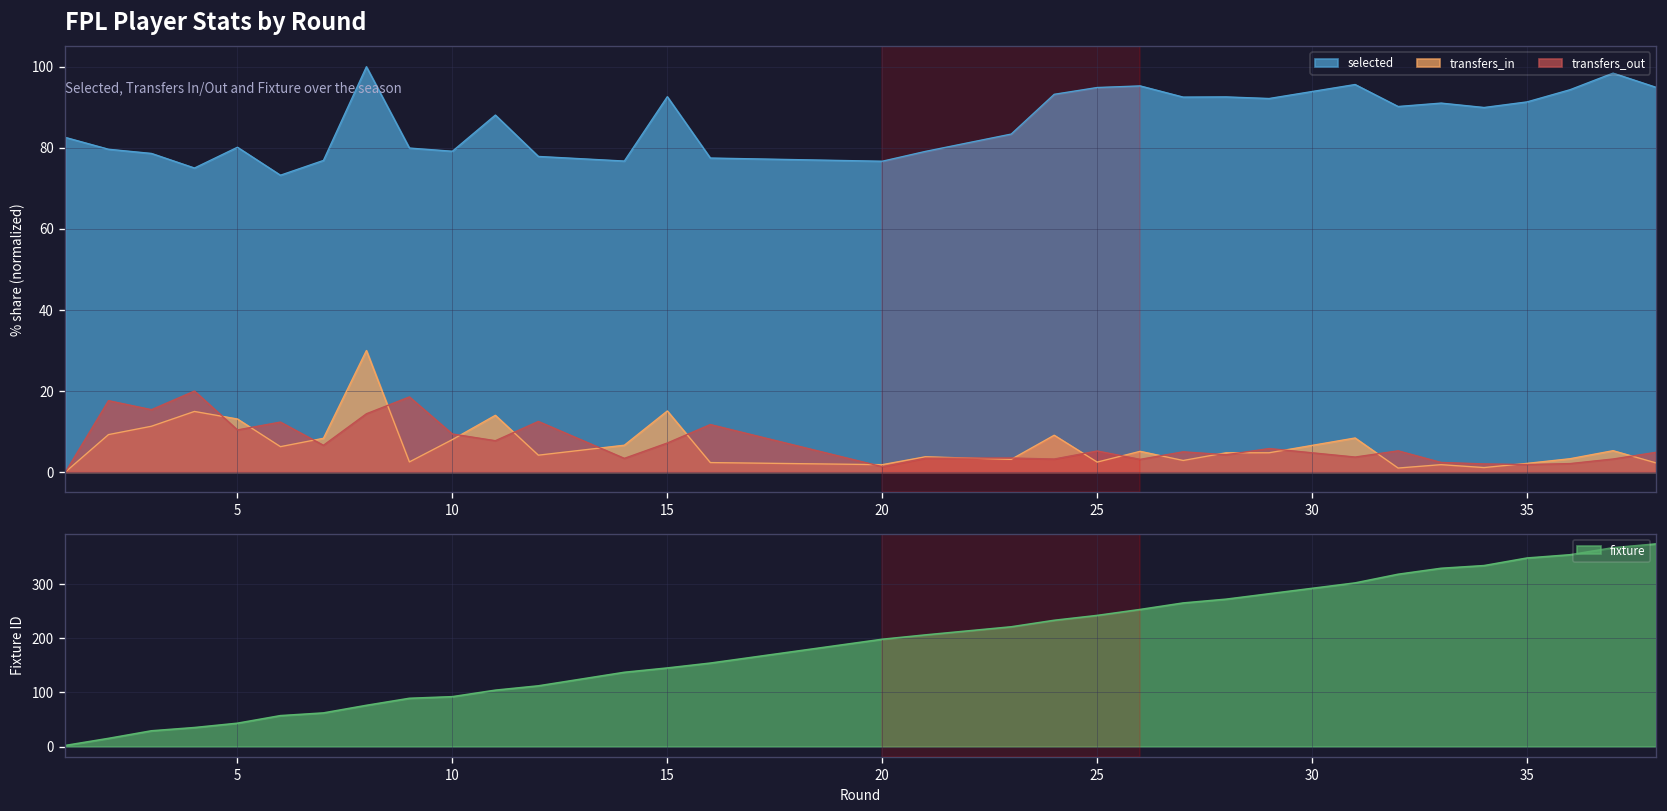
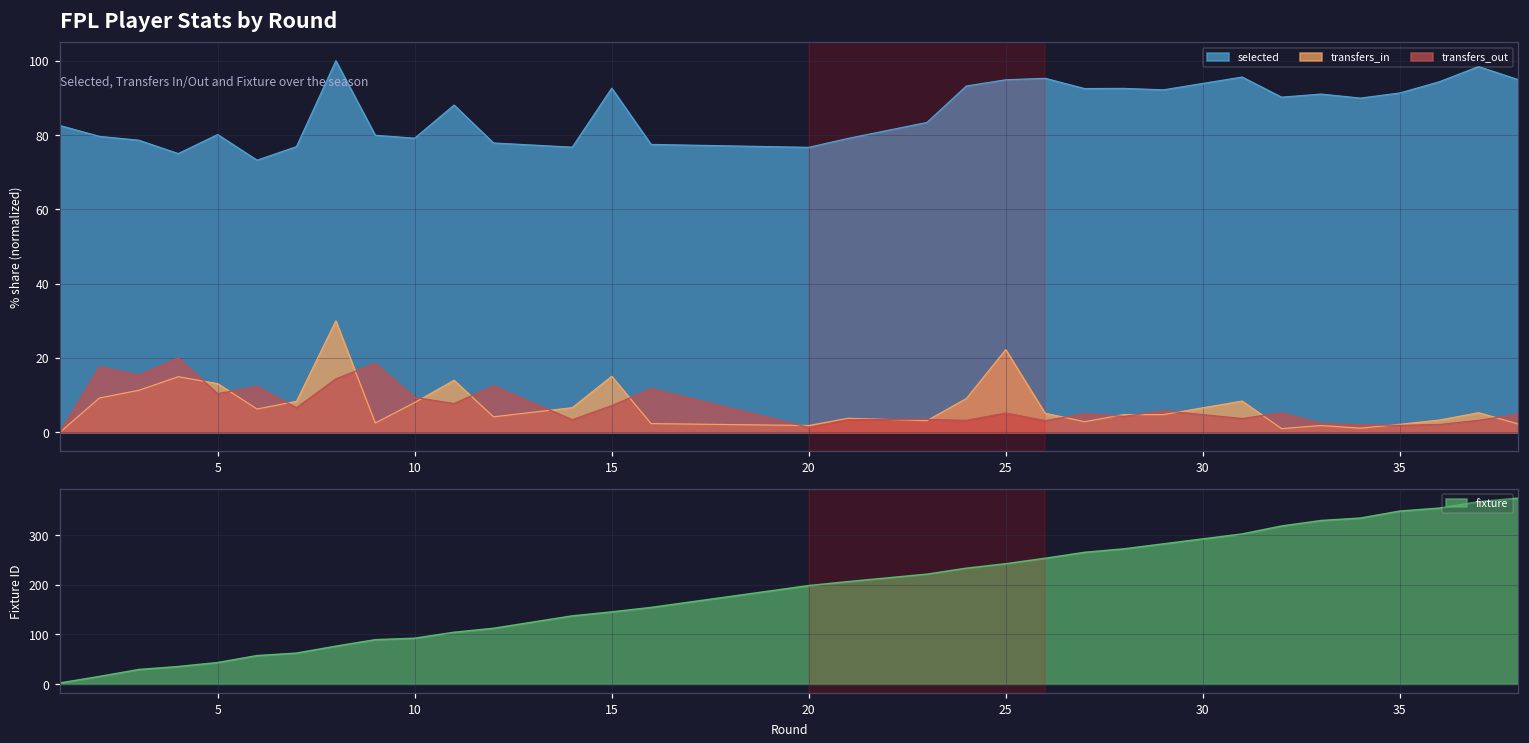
FPL Player Stats by Round, transfers_in, 25: 2 -> 22
